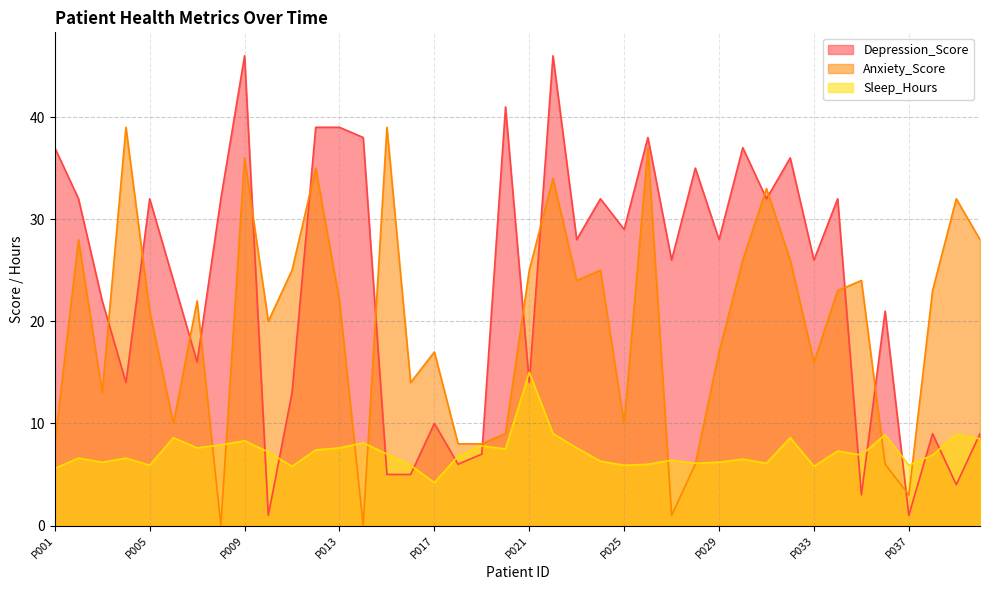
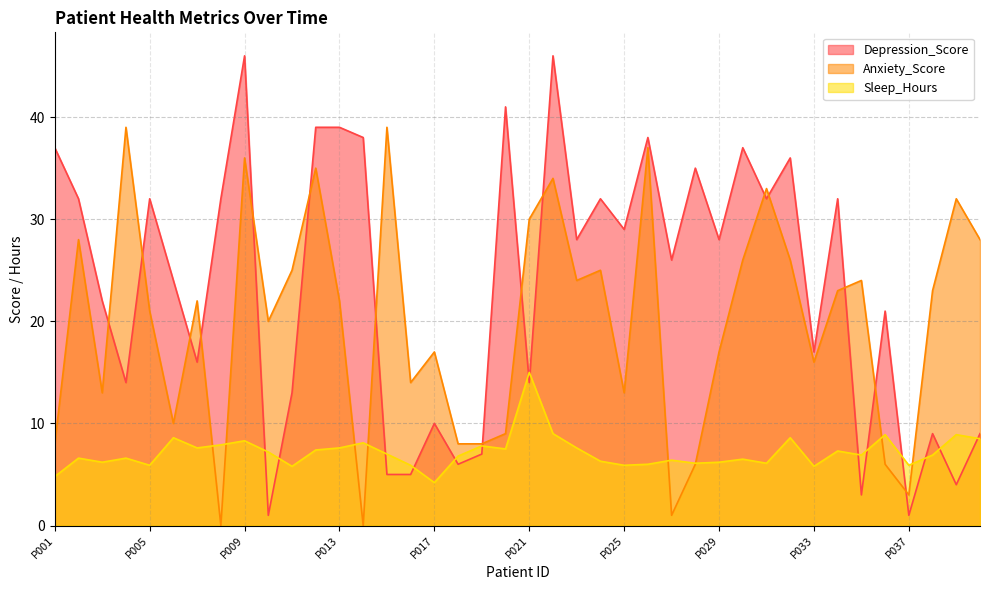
Sleep_Hours, P001: 5.6 -> 4.8
Anxiety_Score, P021: 25 -> 30
Anxiety_Score, P025: 10 -> 13
Depression_Score, P033: 26 -> 17
